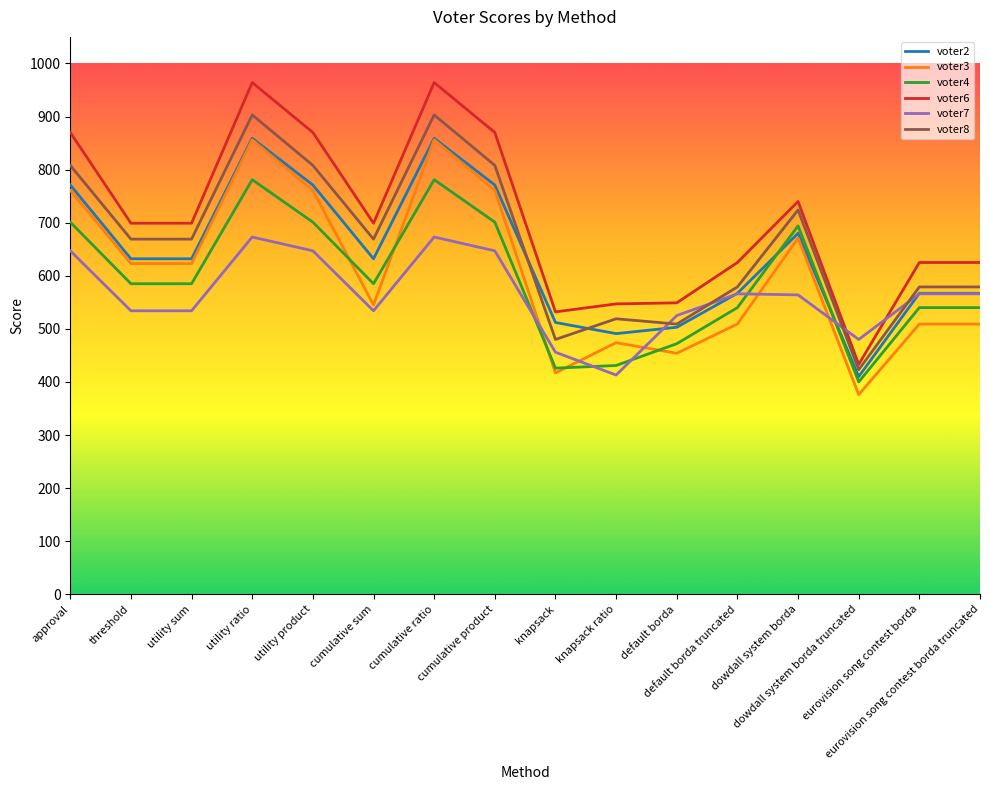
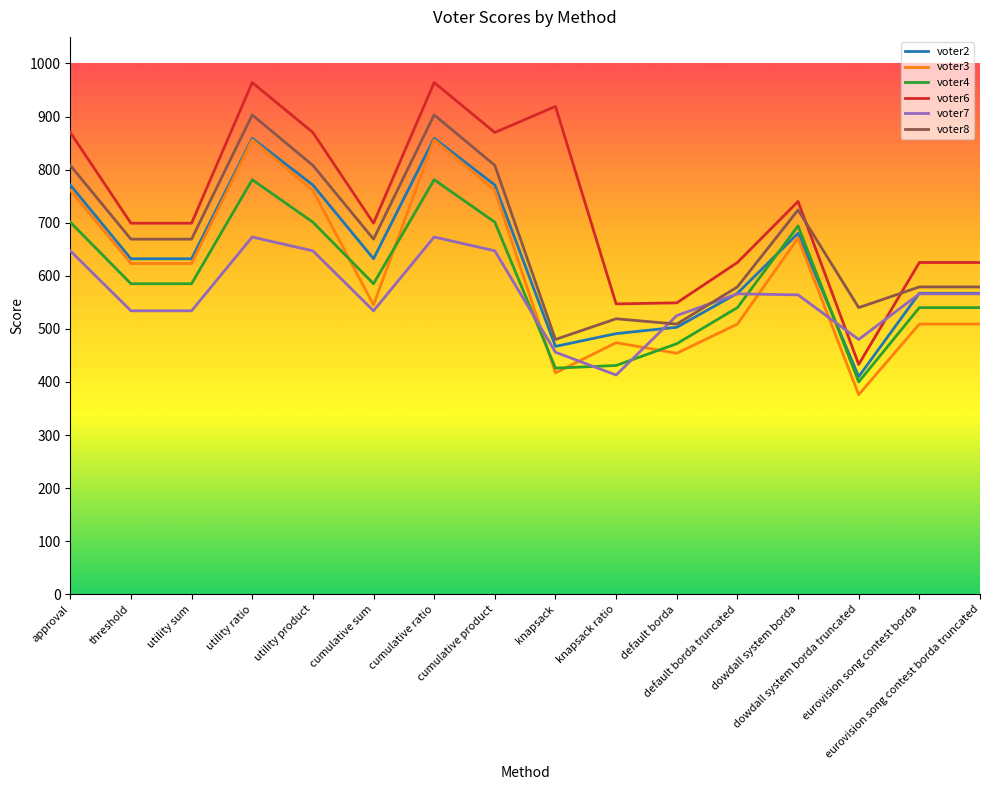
voter2, knapsack: 510 -> 470
voter6, knapsack: 530 -> 920
voter8, dowdall system borda truncated: 420 -> 540
